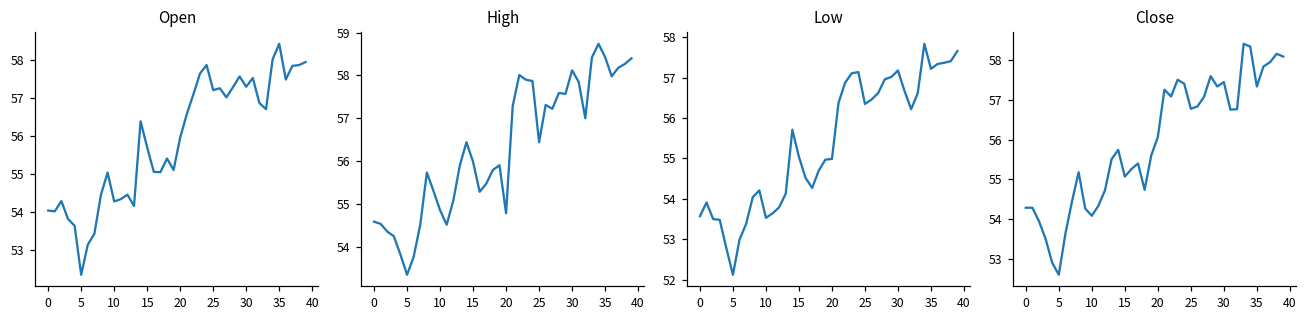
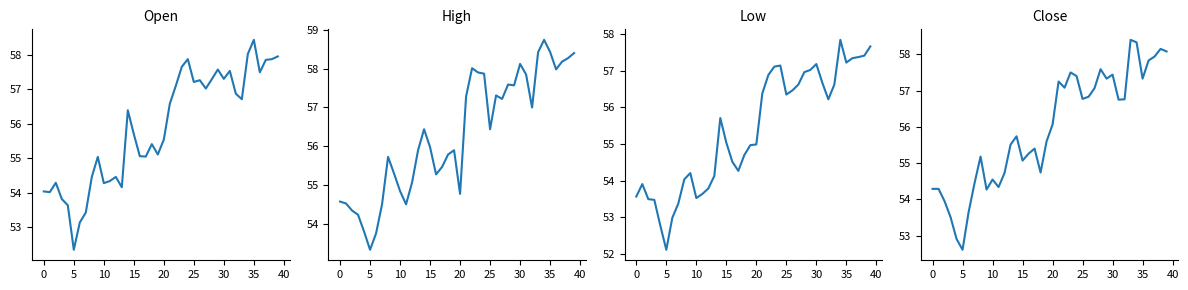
Open, 20: 56.0 -> 55.5
Close, 10: 54.1 -> 54.5
